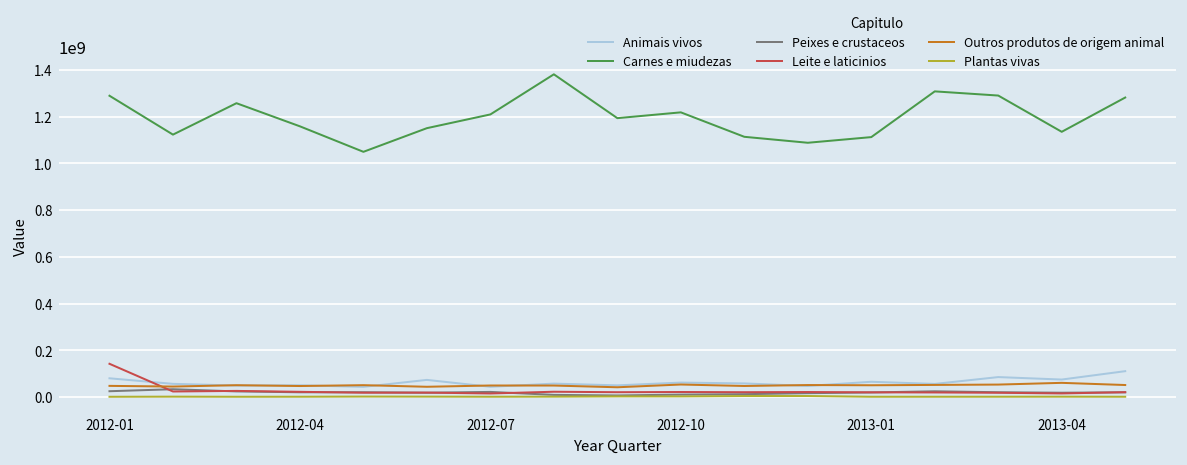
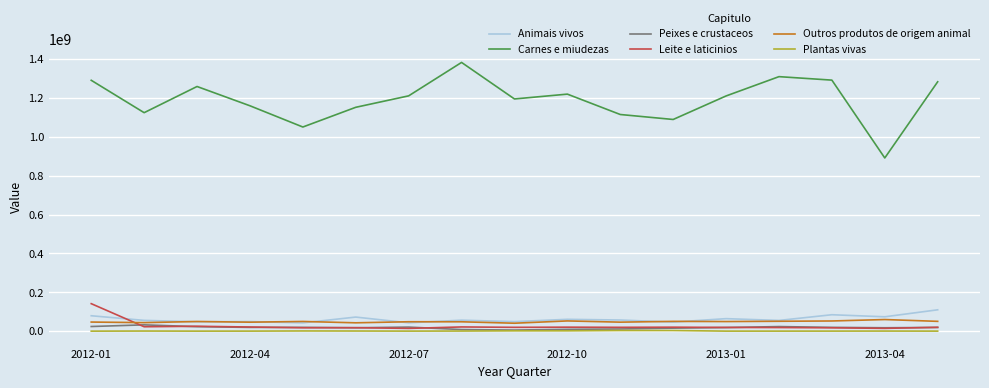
Carnes e miudezas, 2013-01: 1110000000 -> 1210000000
Carnes e miudezas, 2013-04: 1140000000 -> 890000000
